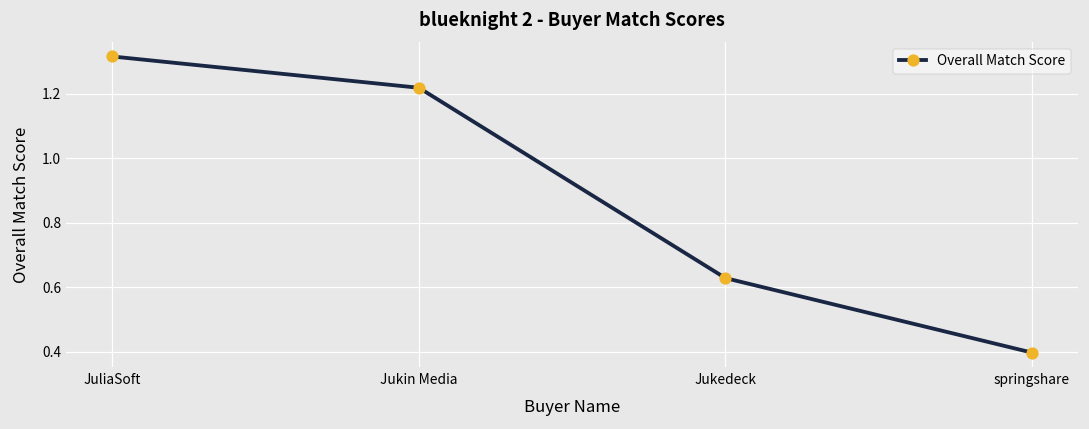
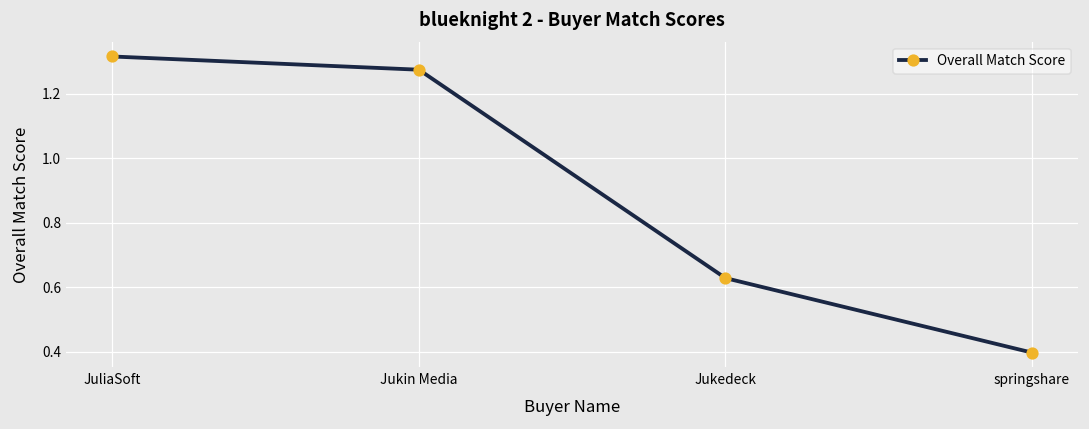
Jukin Media: 1.22 -> 1.28
